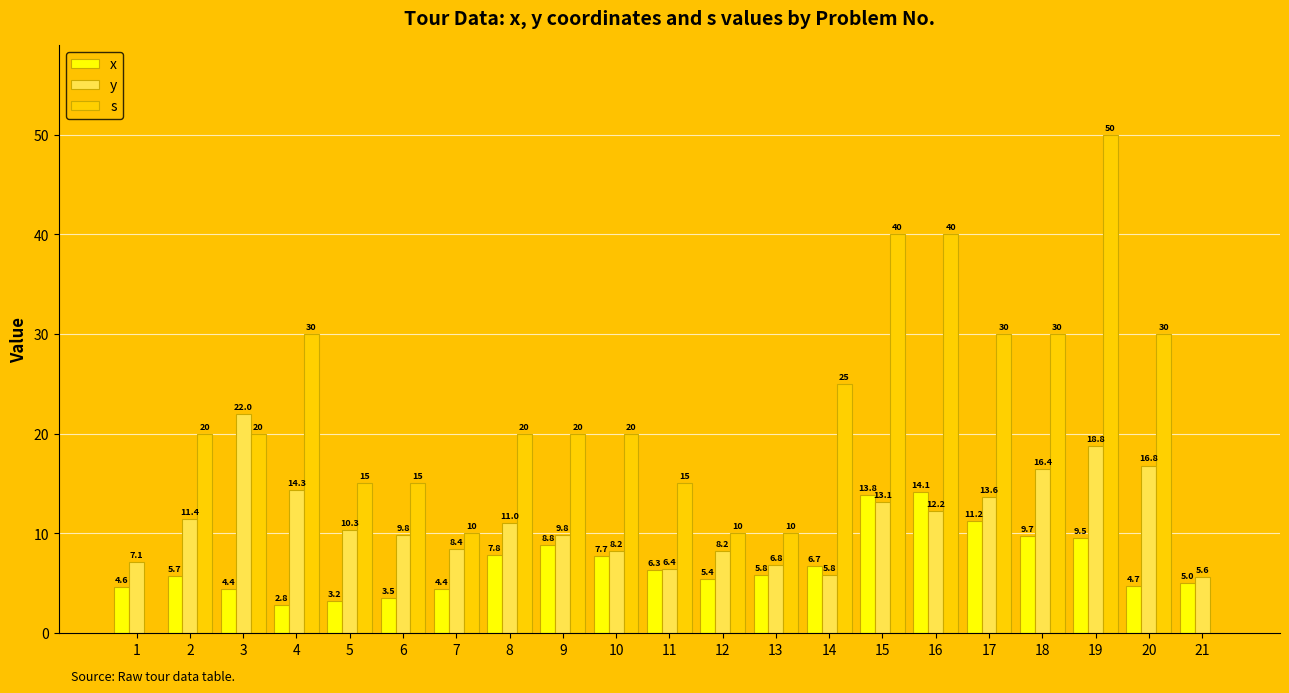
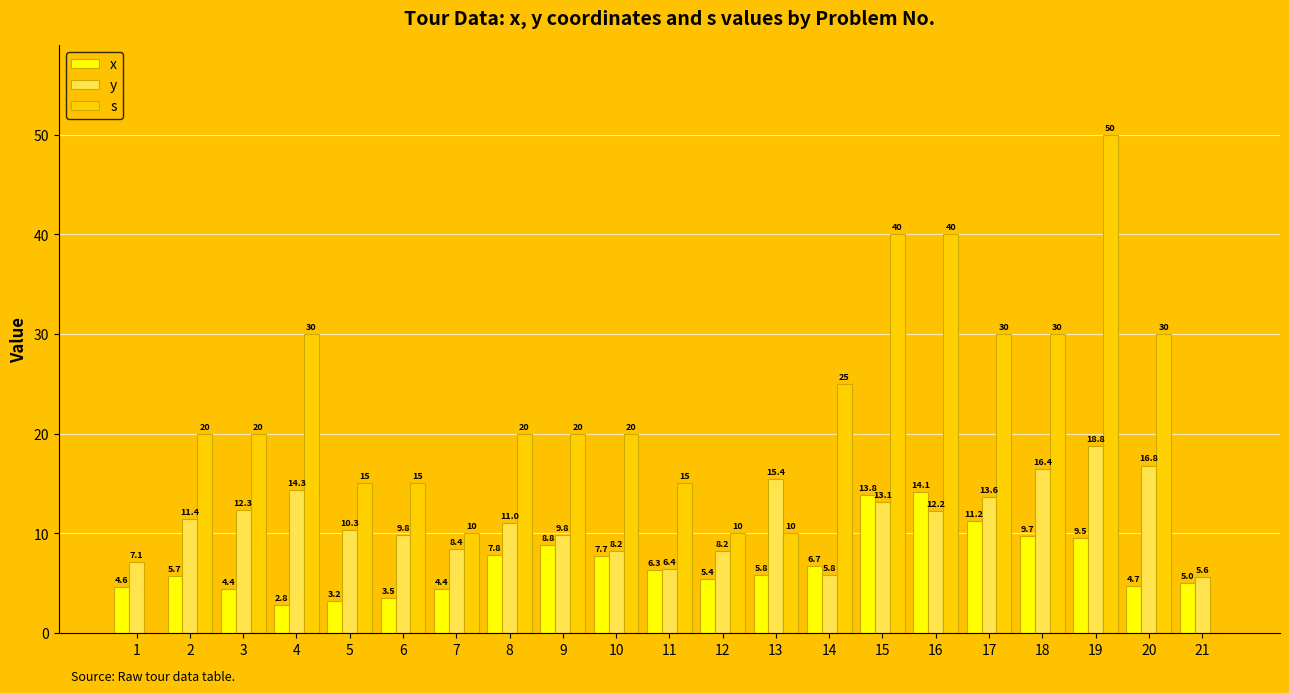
y, 3: 22.0 -> 12.3
y, 13: 6.8 -> 15.4
